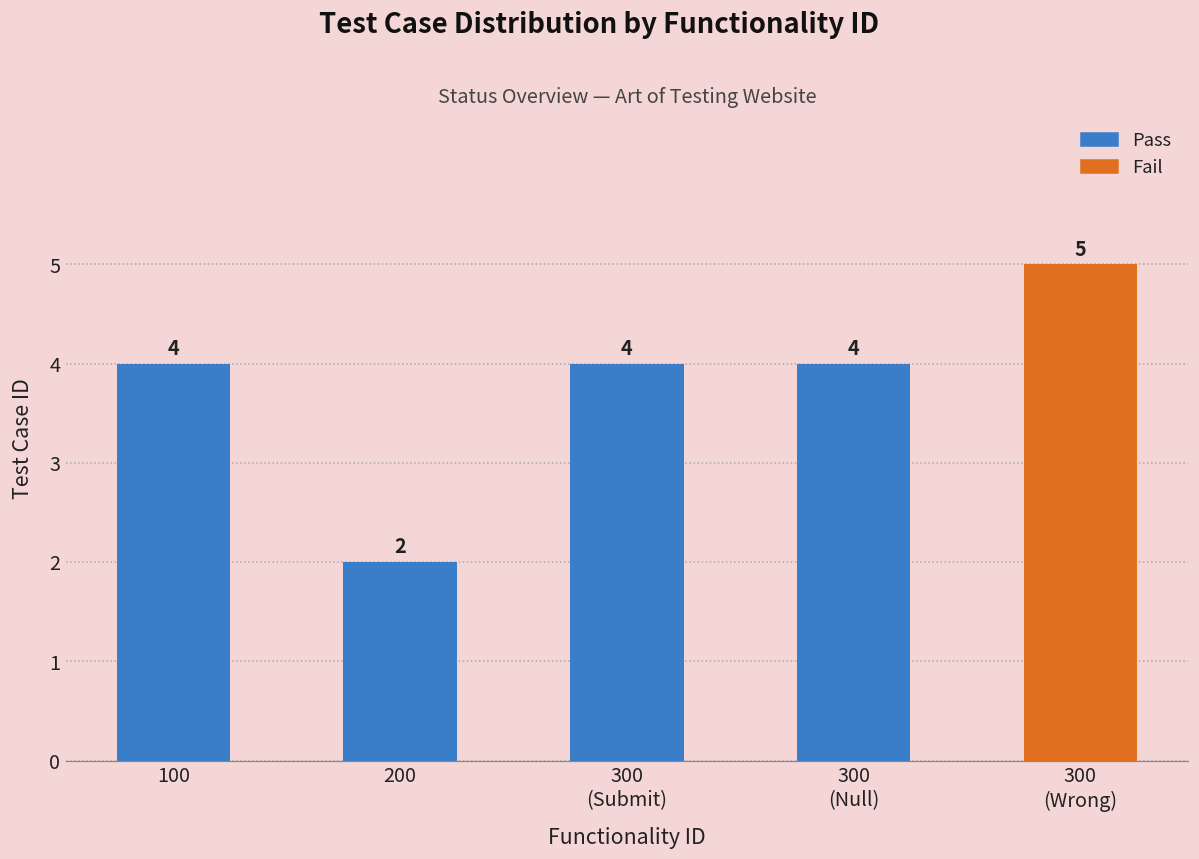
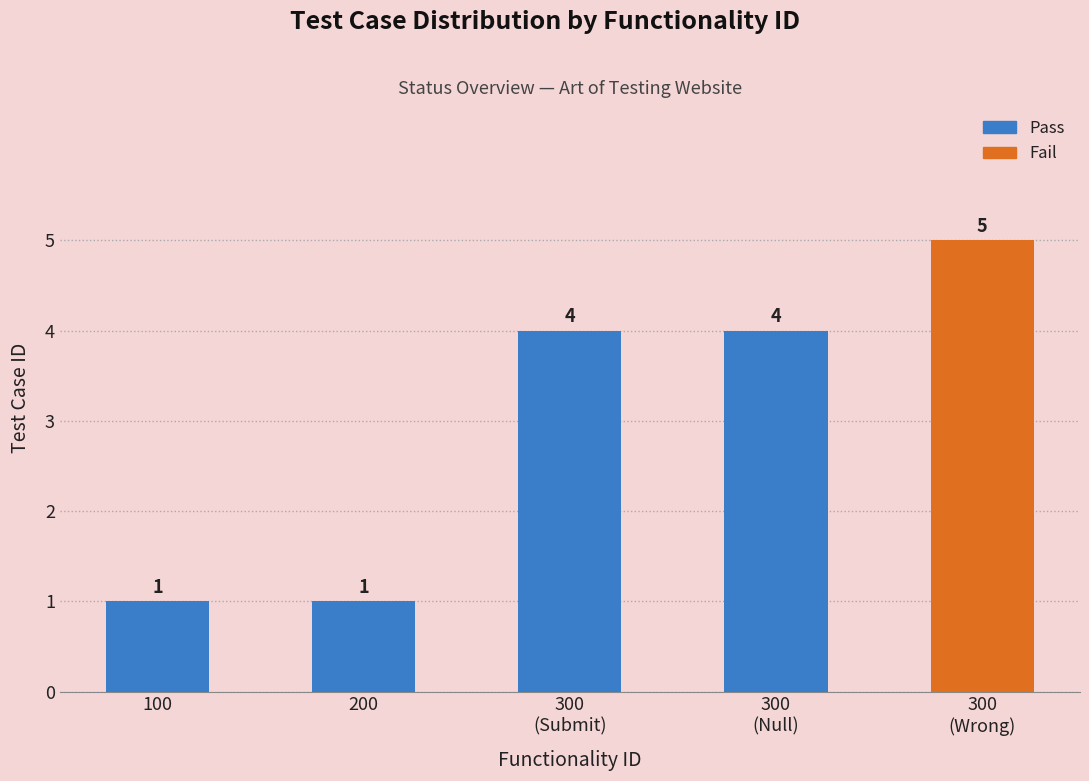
100: 4 -> 1
200: 2 -> 1
